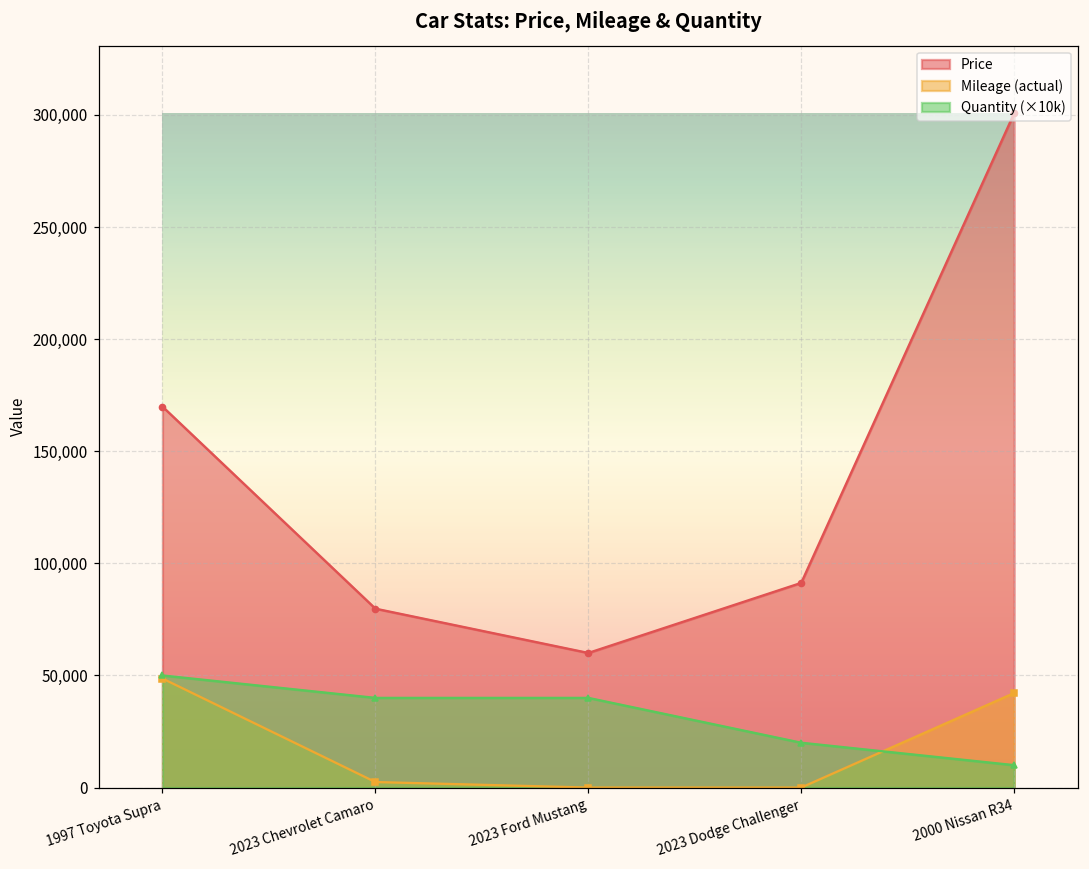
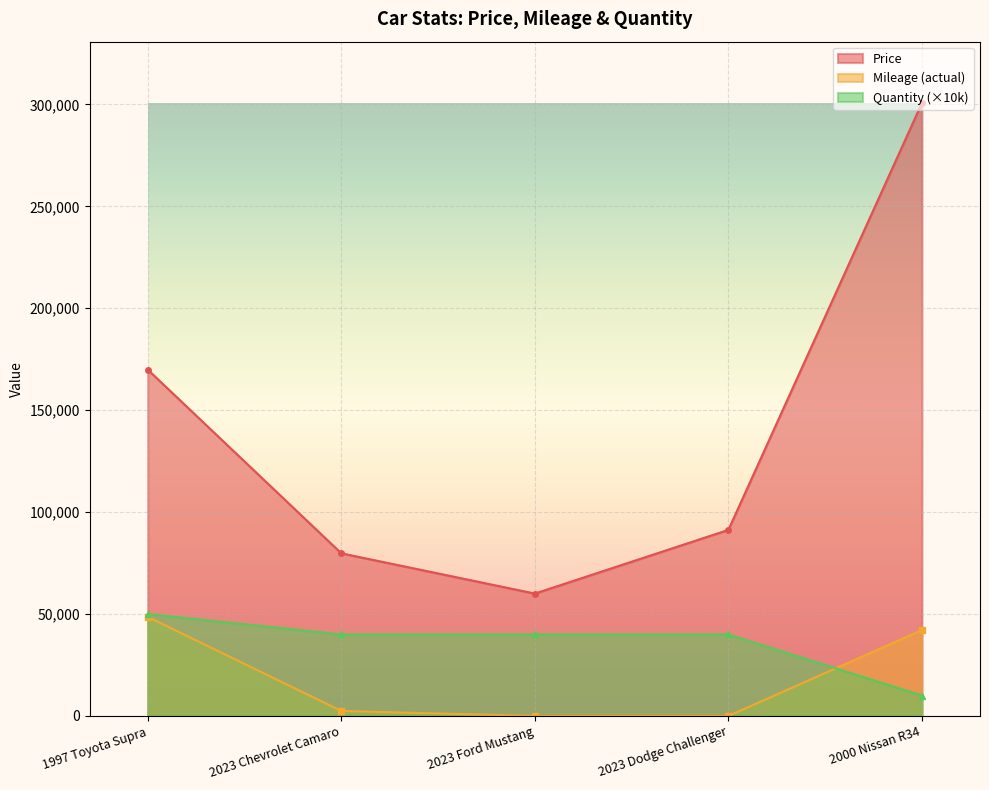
Quantity (×10k), 2023 Dodge Challenger: 20,000 -> 40,000
